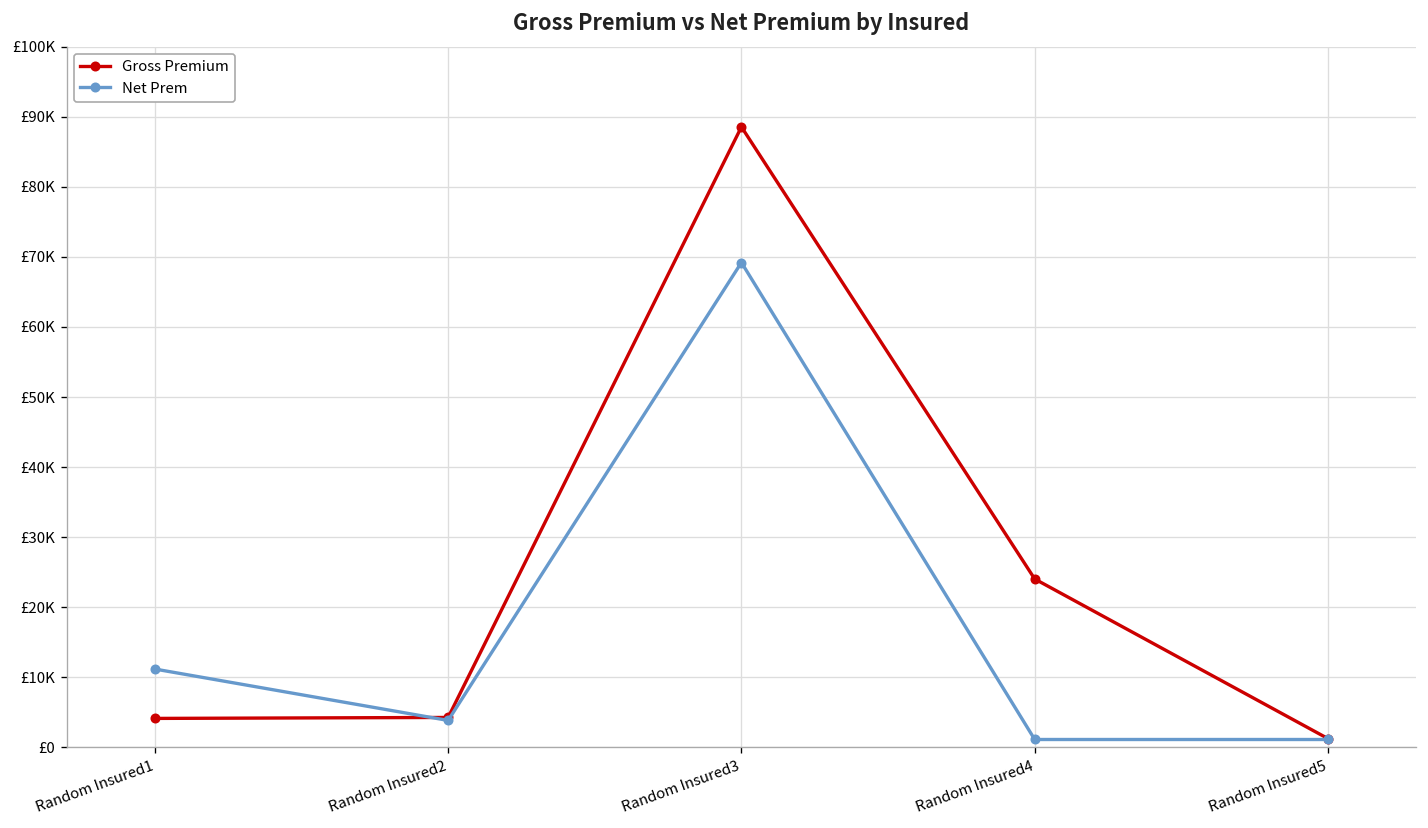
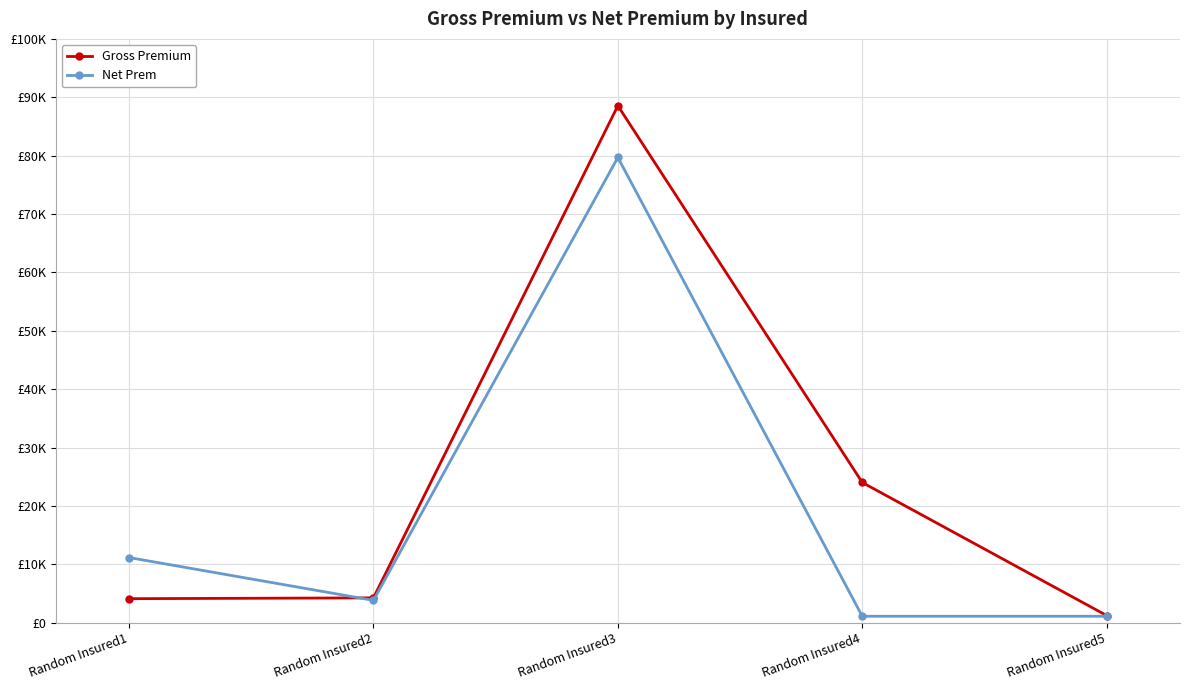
Net Prem, Random Insured3: £69000 -> £80000
